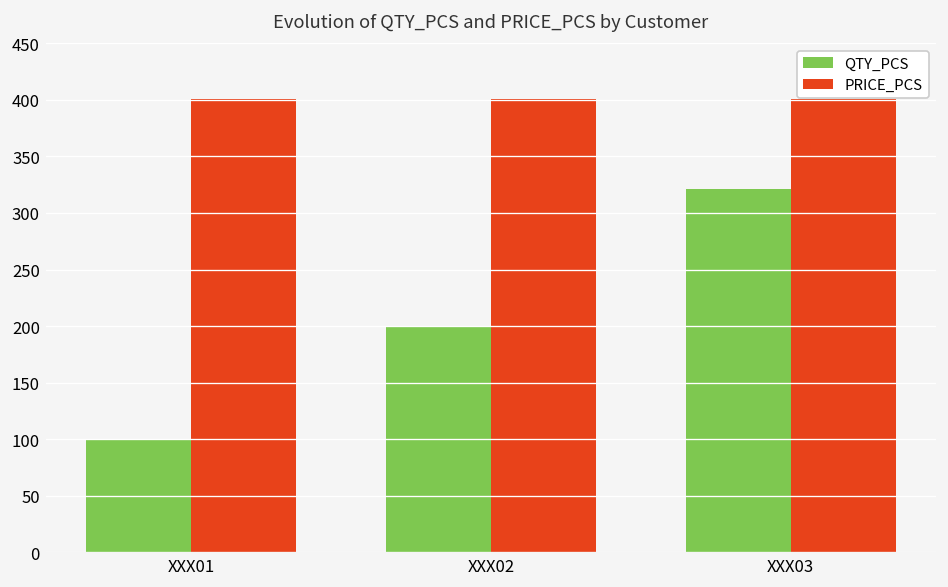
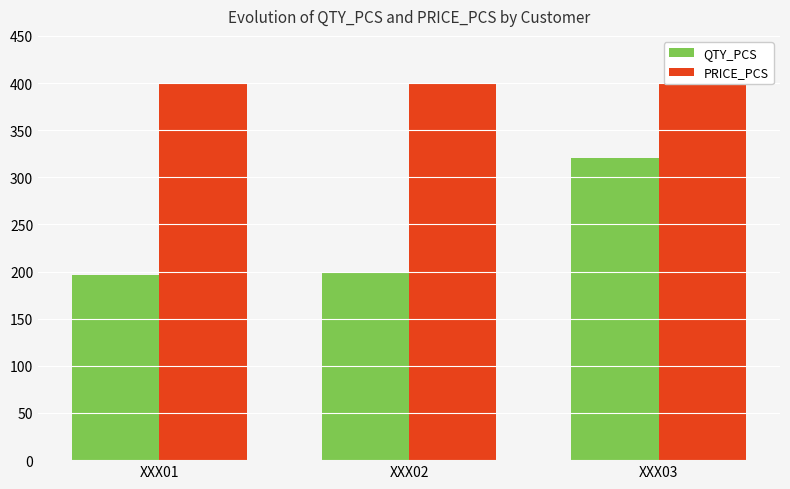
QTY_PCS, XXX01: 100 -> 200
